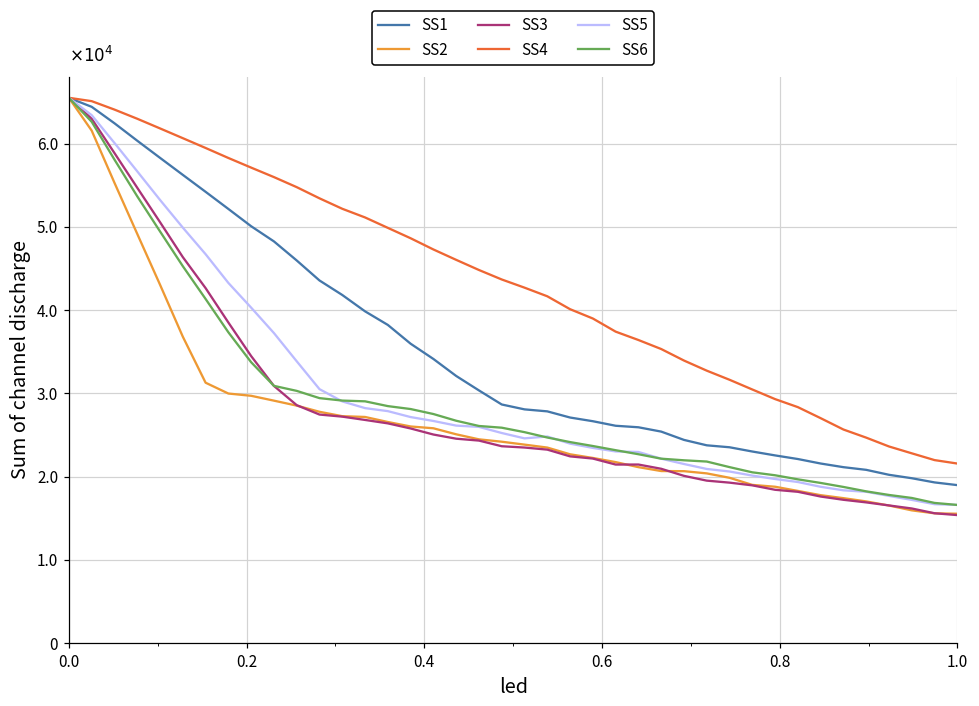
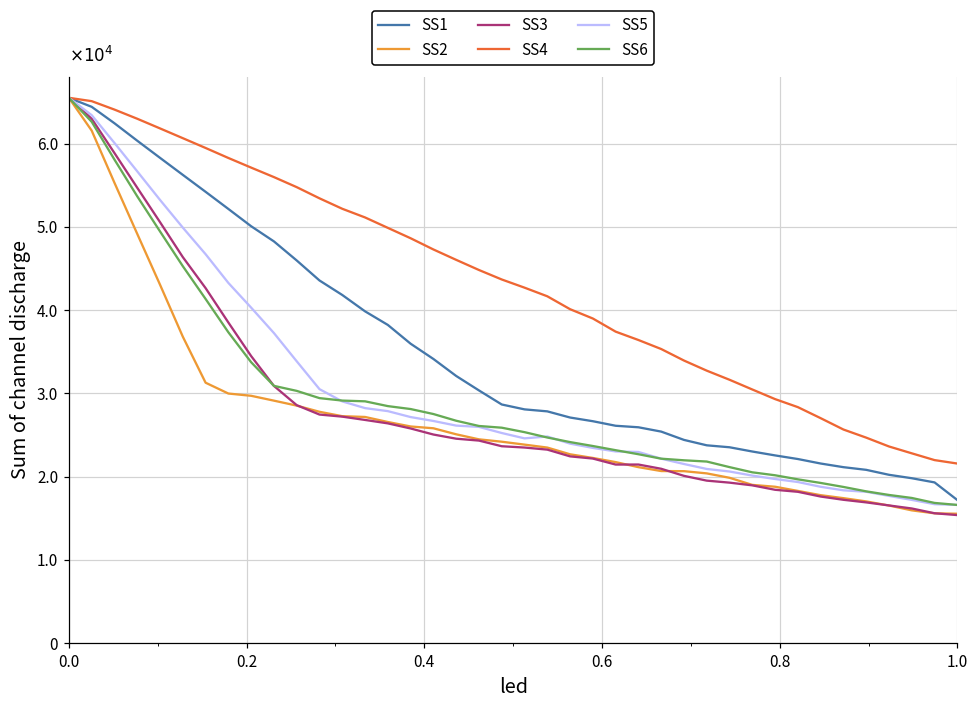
SS1, 1.0: 1.9 -> 1.7
